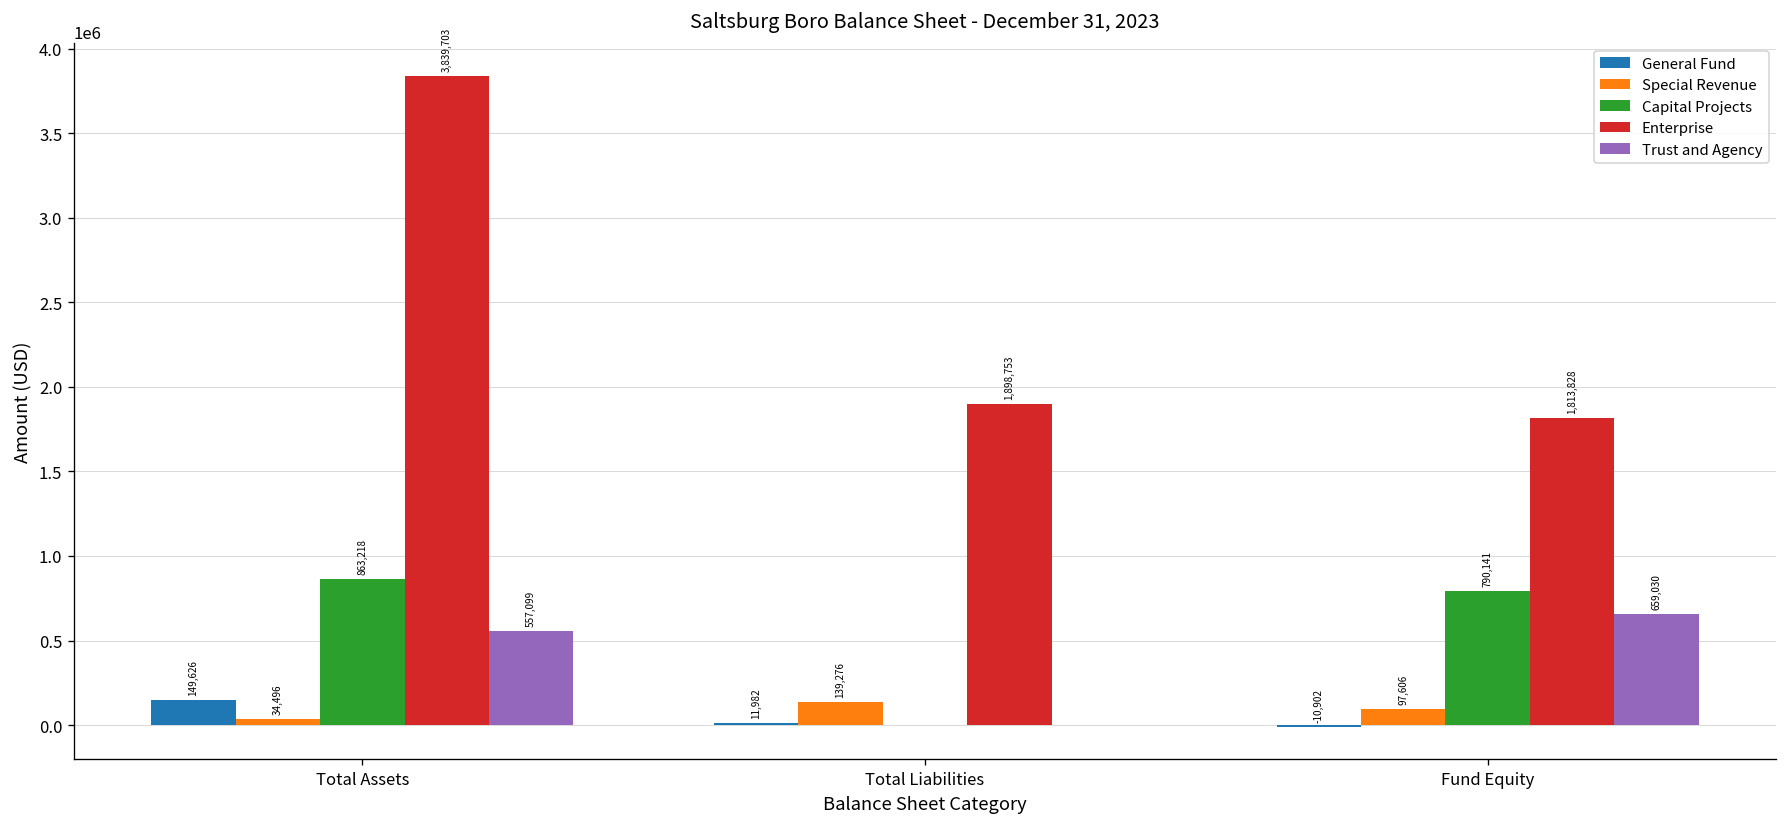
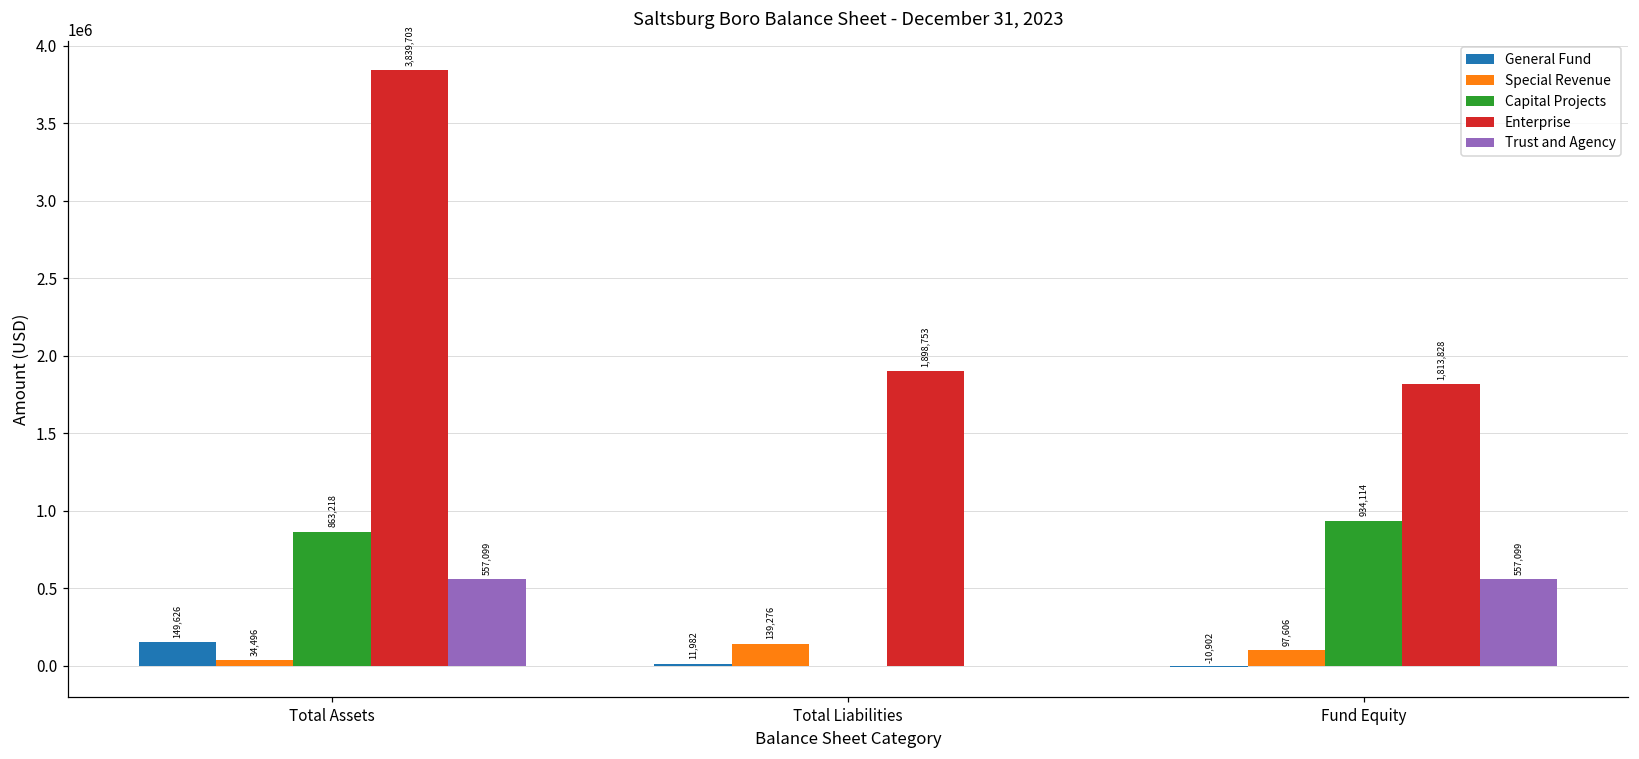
Capital Projects, Fund Equity: 790,141 -> 934,114
Trust and Agency, Fund Equity: 659,030 -> 557,099
